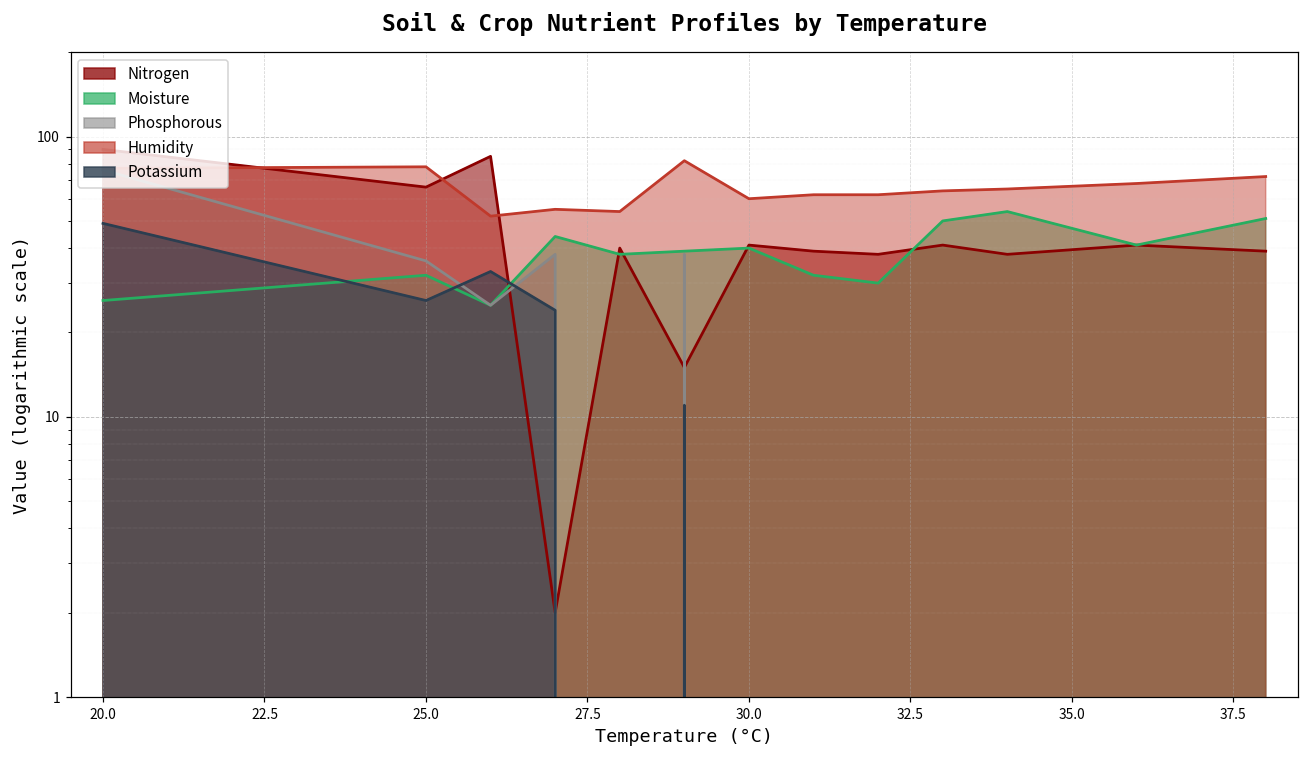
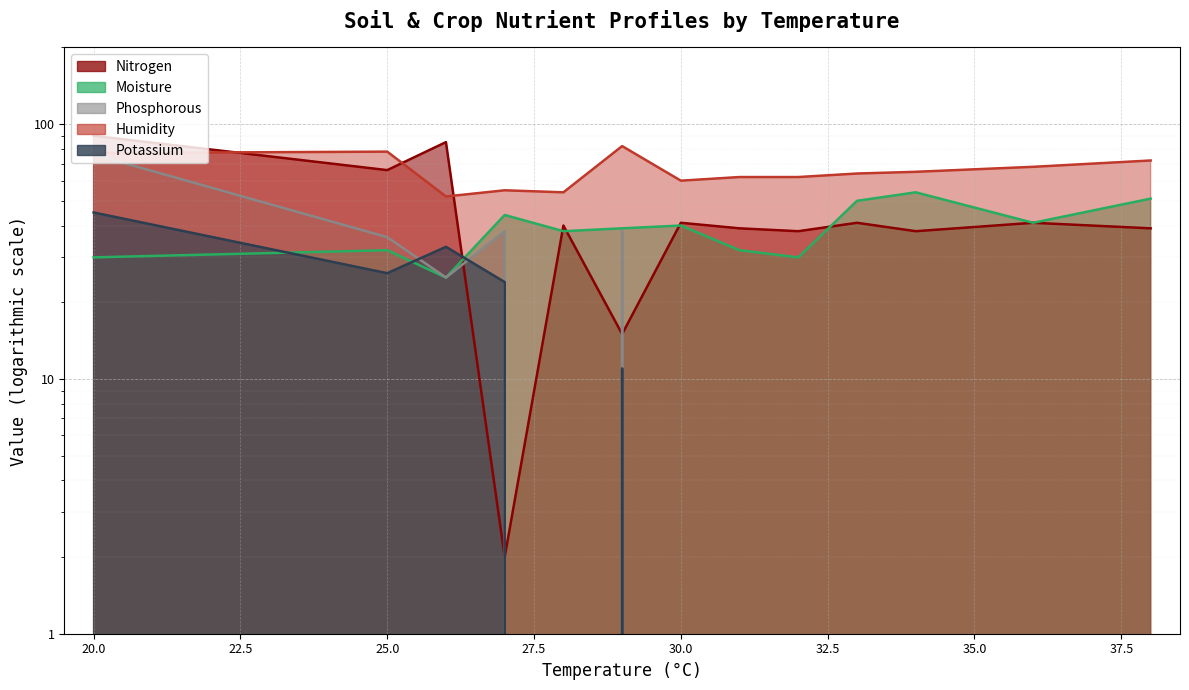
Moisture, 20.0: 26 -> 30
Potassium, 20.0: 49 -> 45
